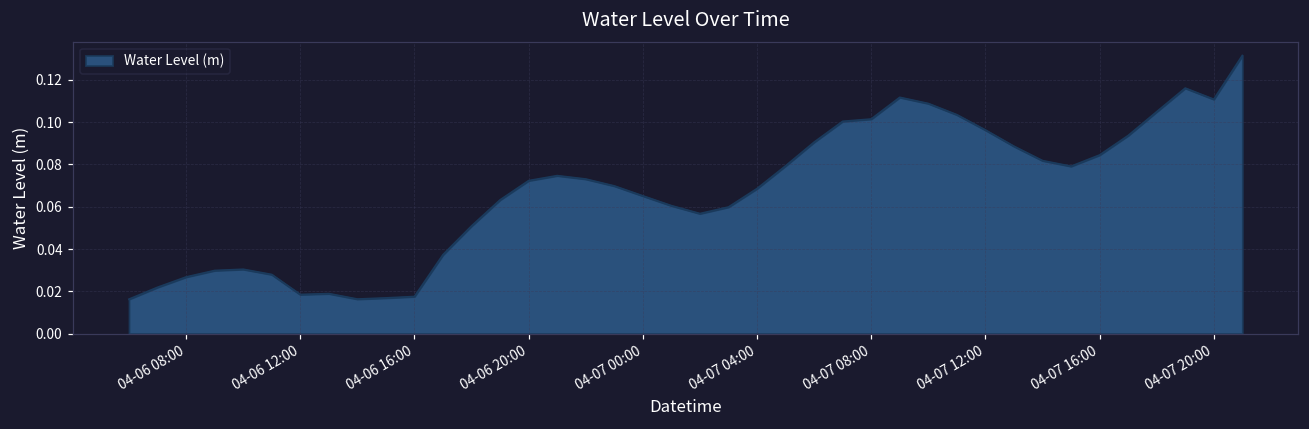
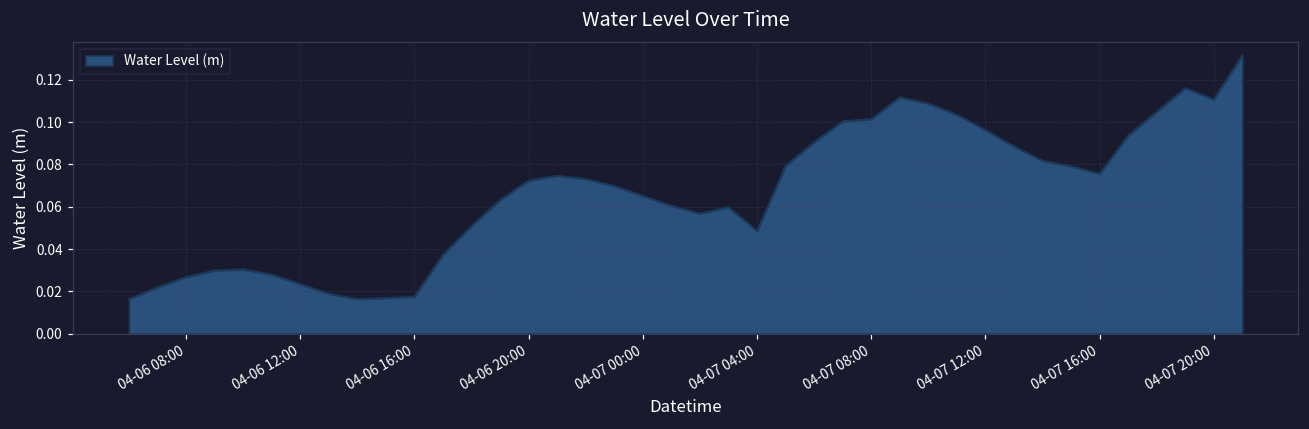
04-06 12:00: 0.018 -> 0.023
04-07 04:00: 0.069 -> 0.048
04-07 16:00: 0.084 -> 0.076
